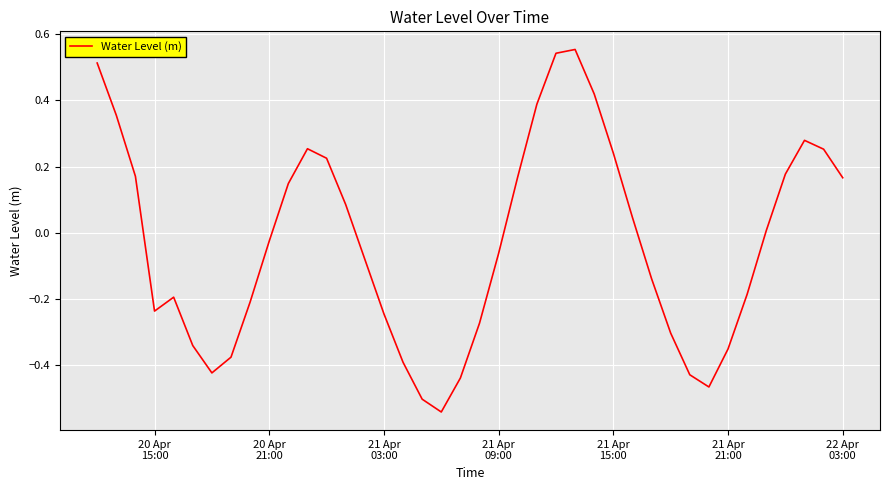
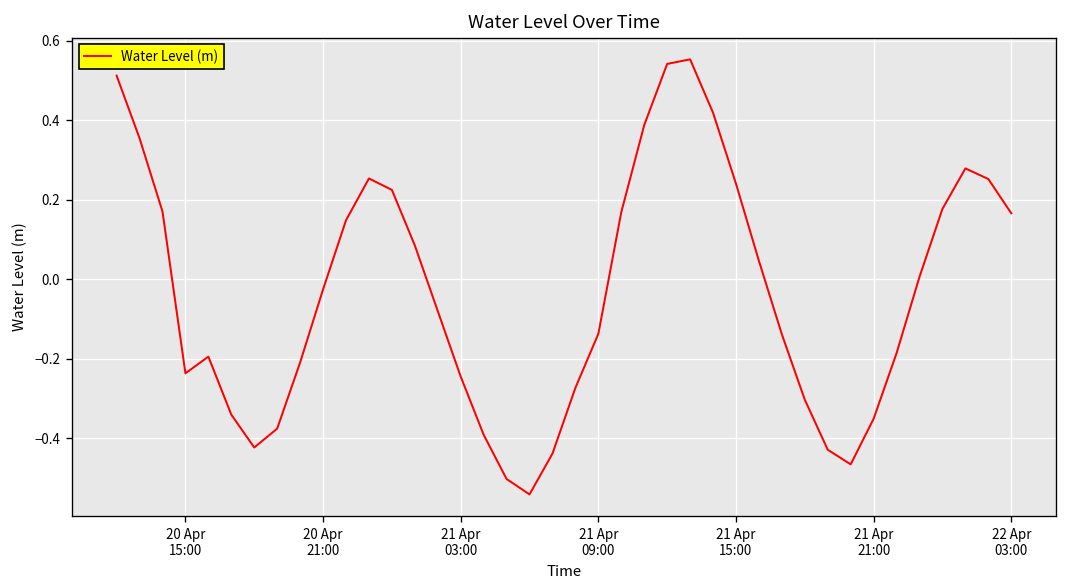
21 Apr 09:00: -0.06 -> -0.14
